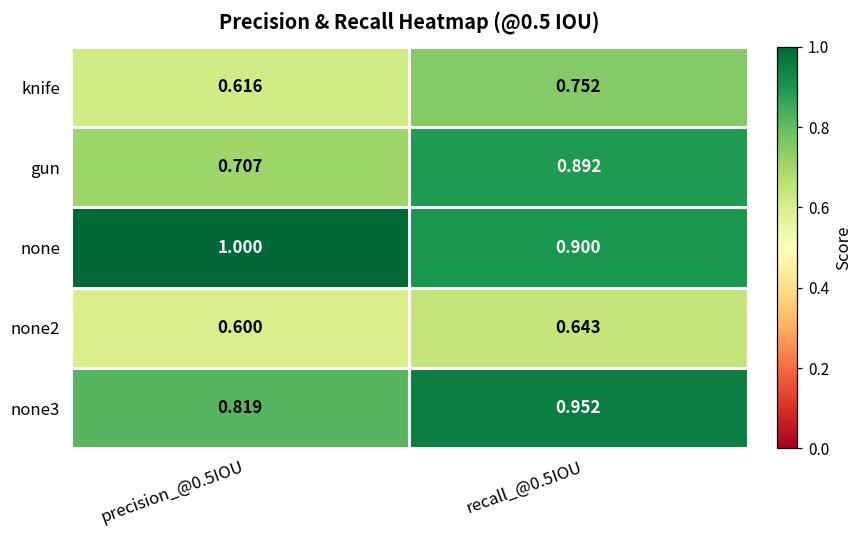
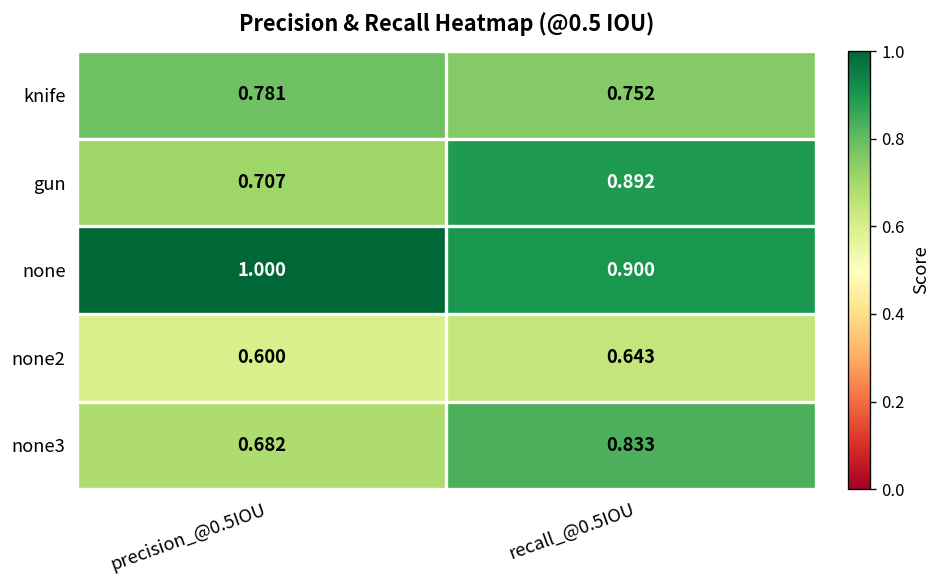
knife, precision_@0.5IOU: 0.616 -> 0.781
none3, precision_@0.5IOU: 0.819 -> 0.682
none3, recall_@0.5IOU: 0.952 -> 0.833
